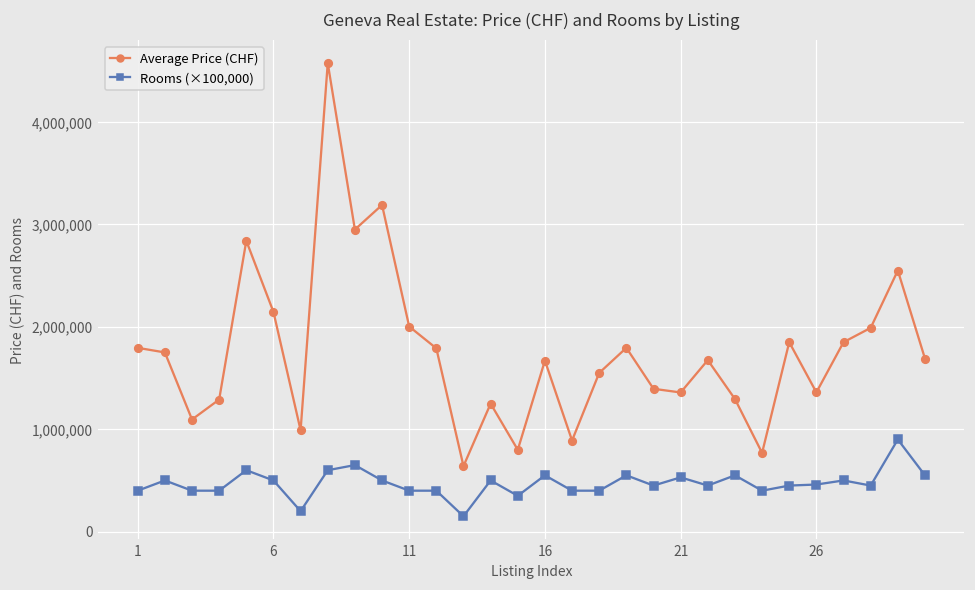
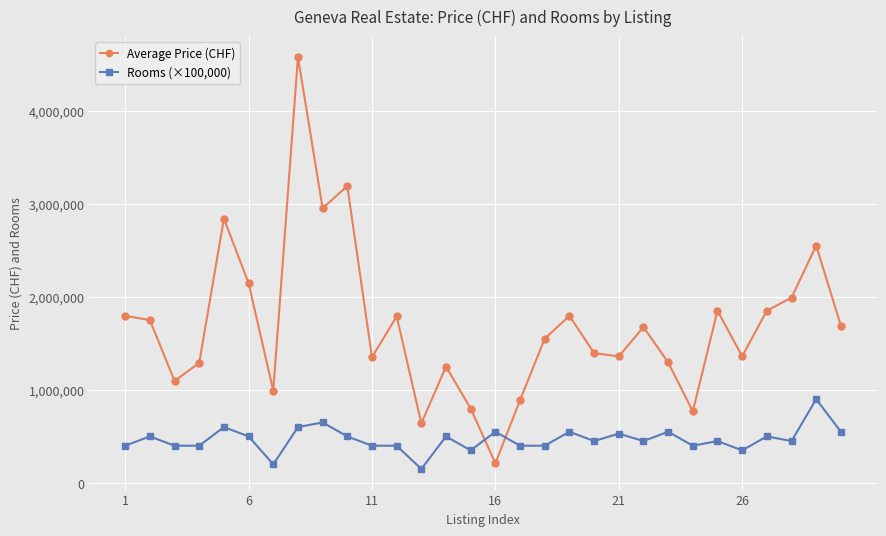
Average Price (CHF), 11: 2,000,000 -> 1,400,000
Average Price (CHF), 16: 1,700,000 -> 200,000
Rooms (×100,000), 26: 500,000 -> 400,000
